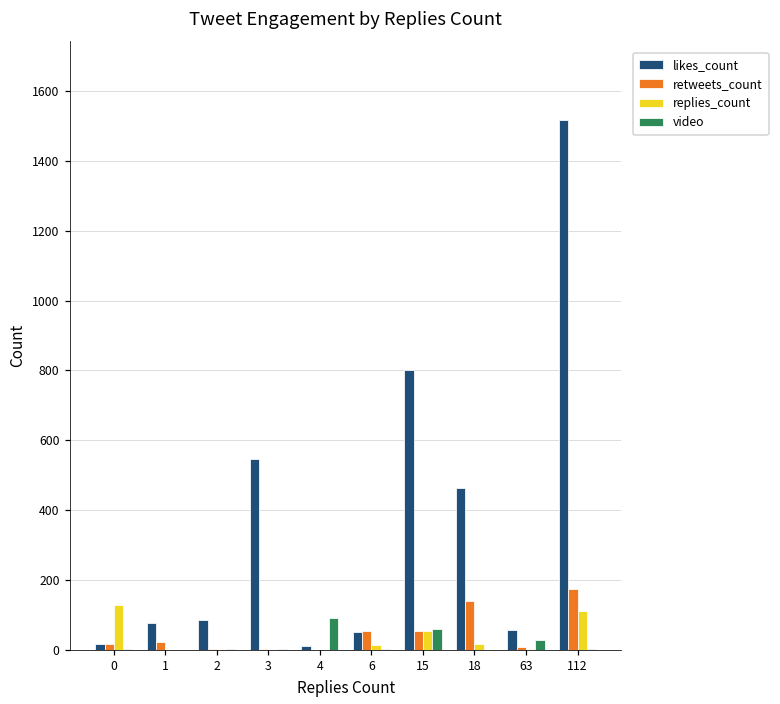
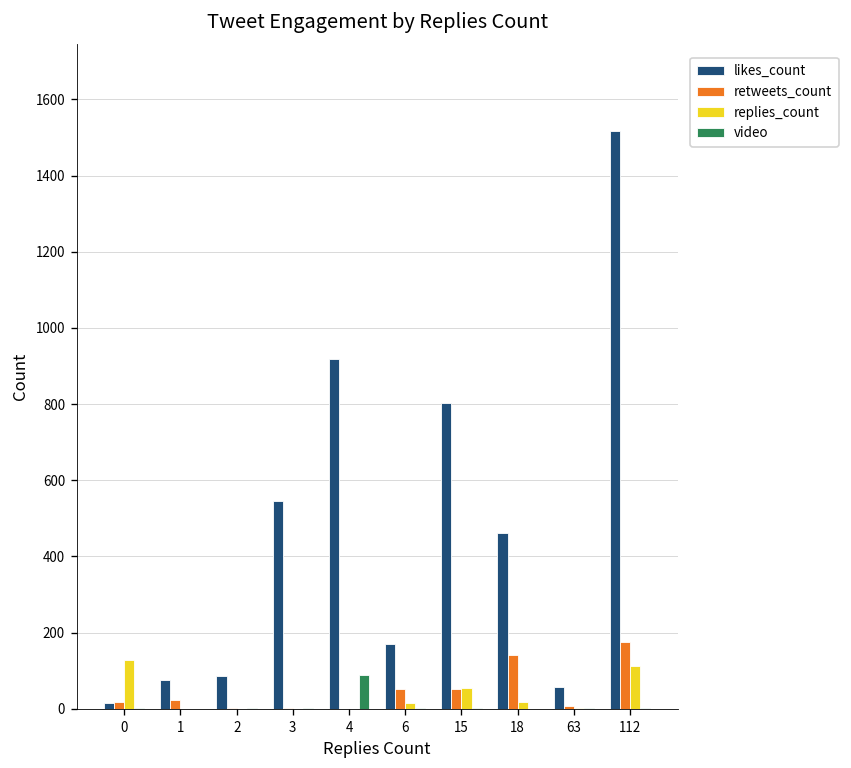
likes_count, 4: 10 -> 920
likes_count, 6: 50 -> 170
video, 15: 60 -> 0
video, 63: 30 -> 0
